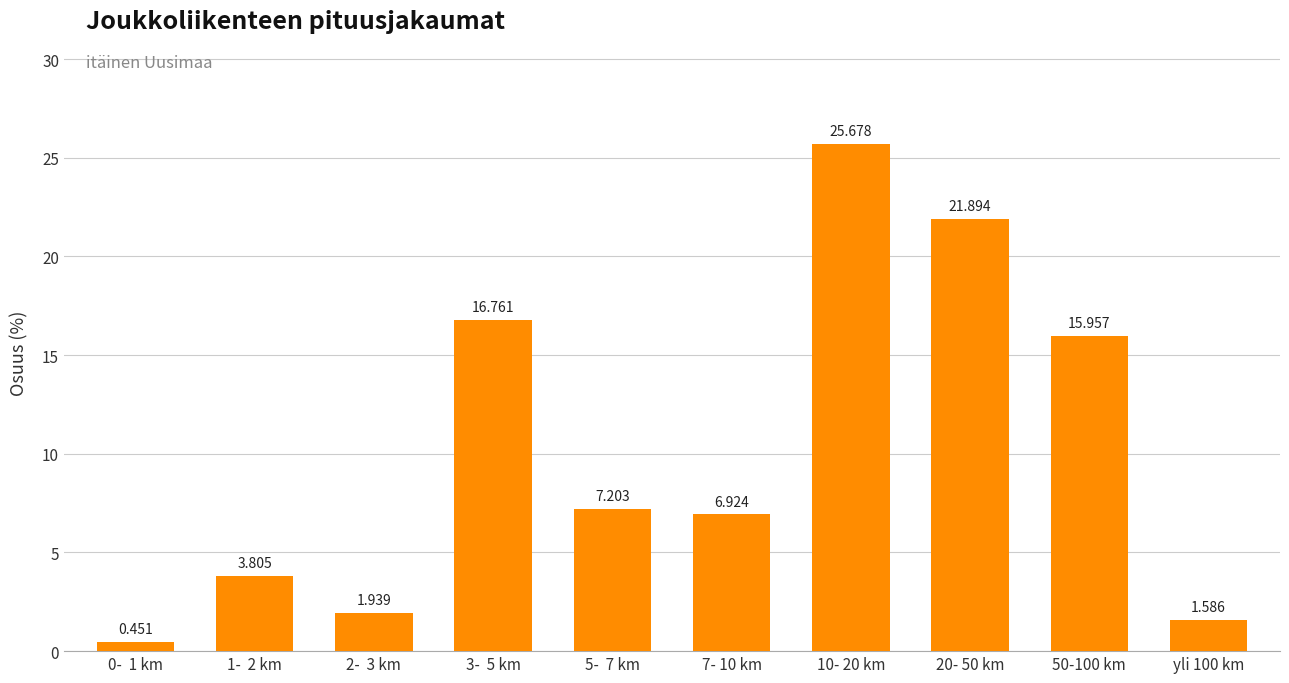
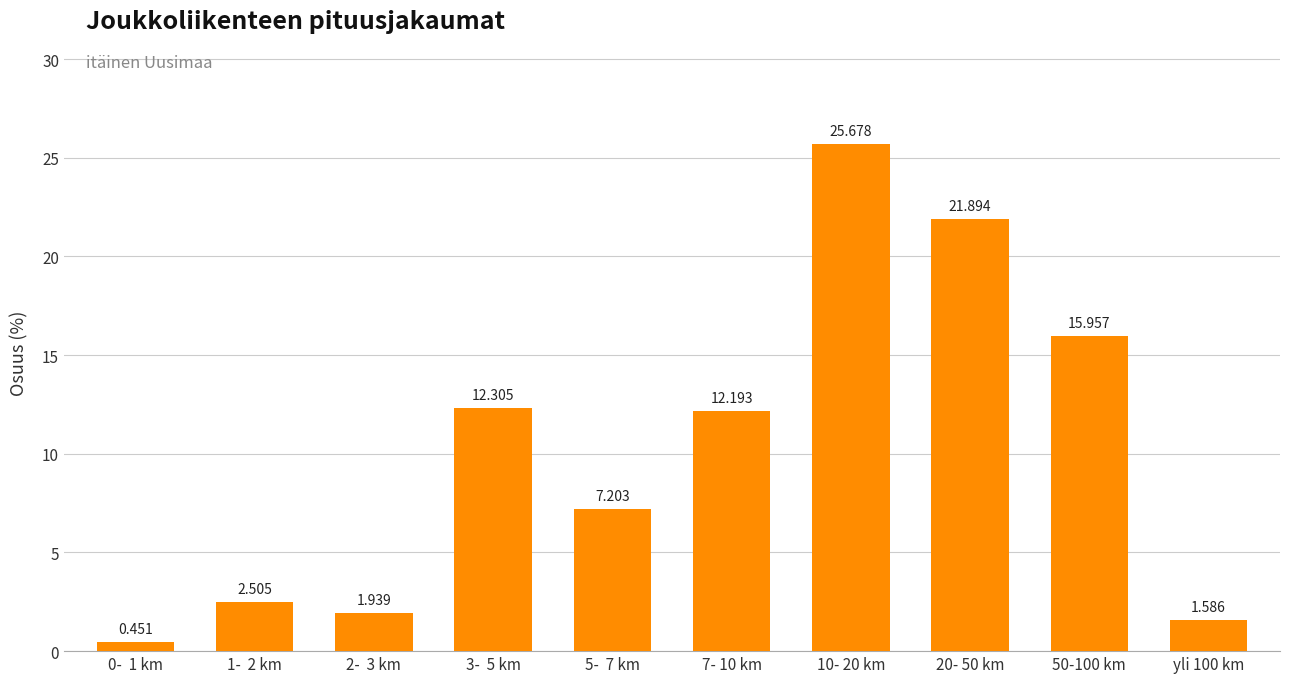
1- 2 km: 3.805 -> 2.505
3- 5 km: 16.761 -> 12.305
7- 10 km: 6.924 -> 12.193
